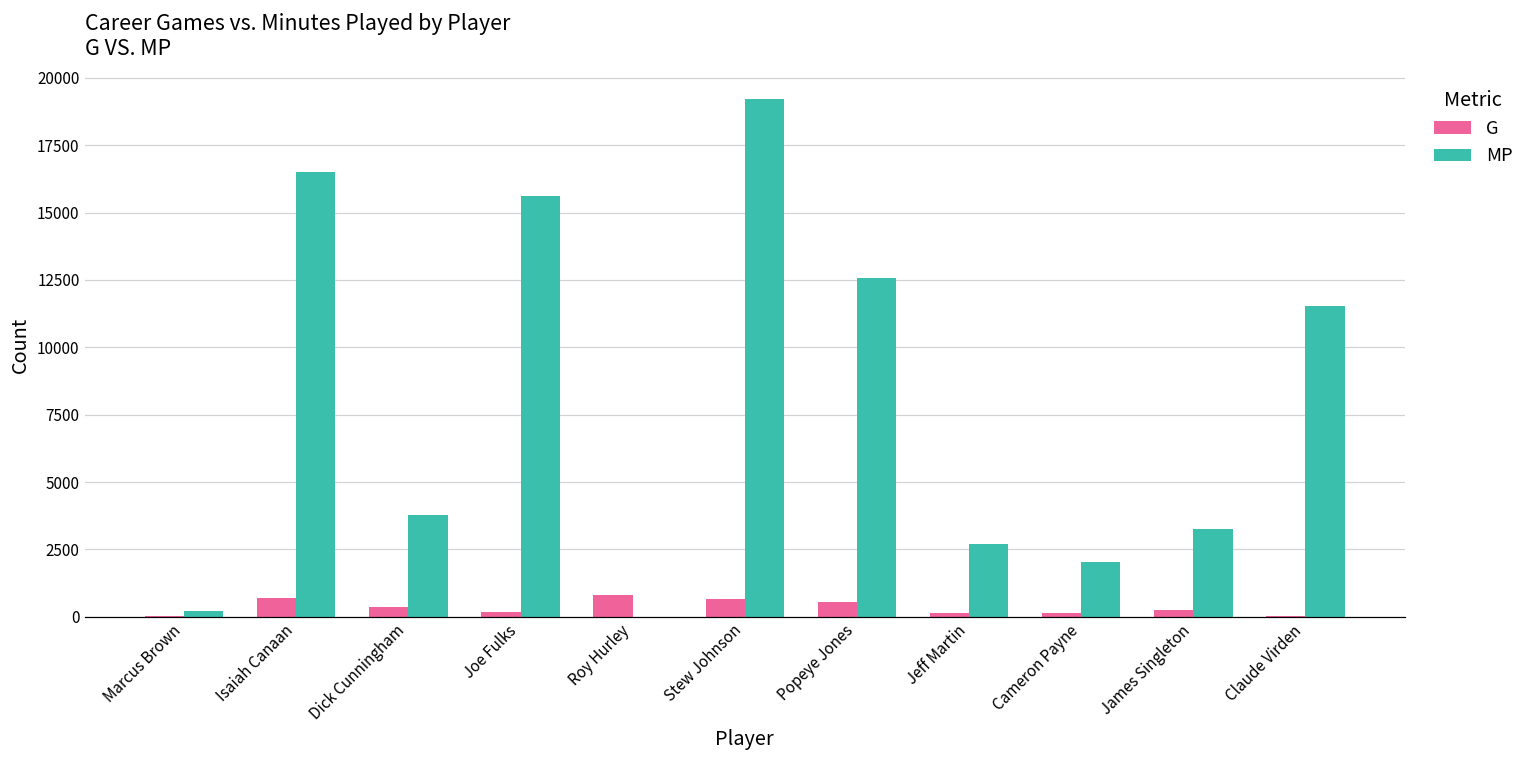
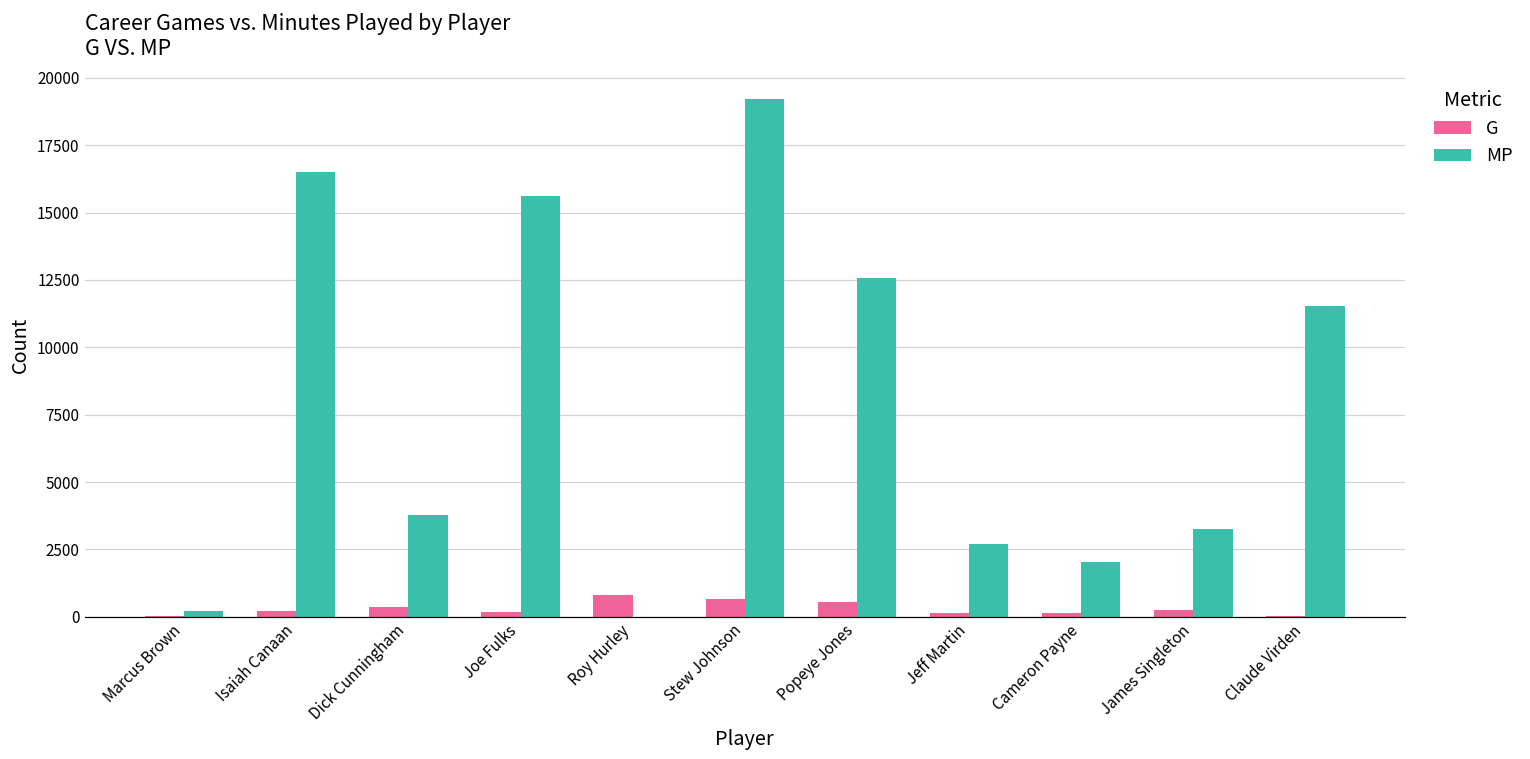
G, Isaiah Canaan: 700 -> 200
